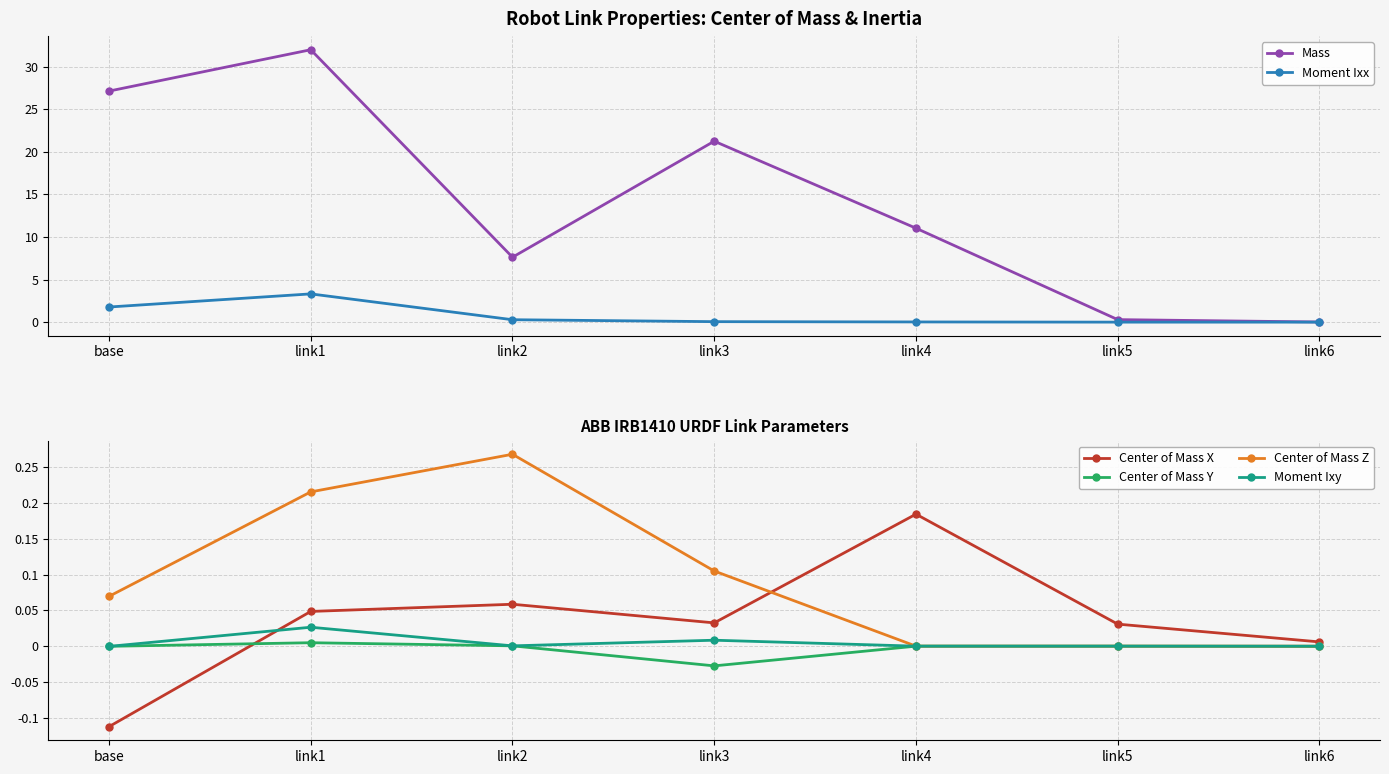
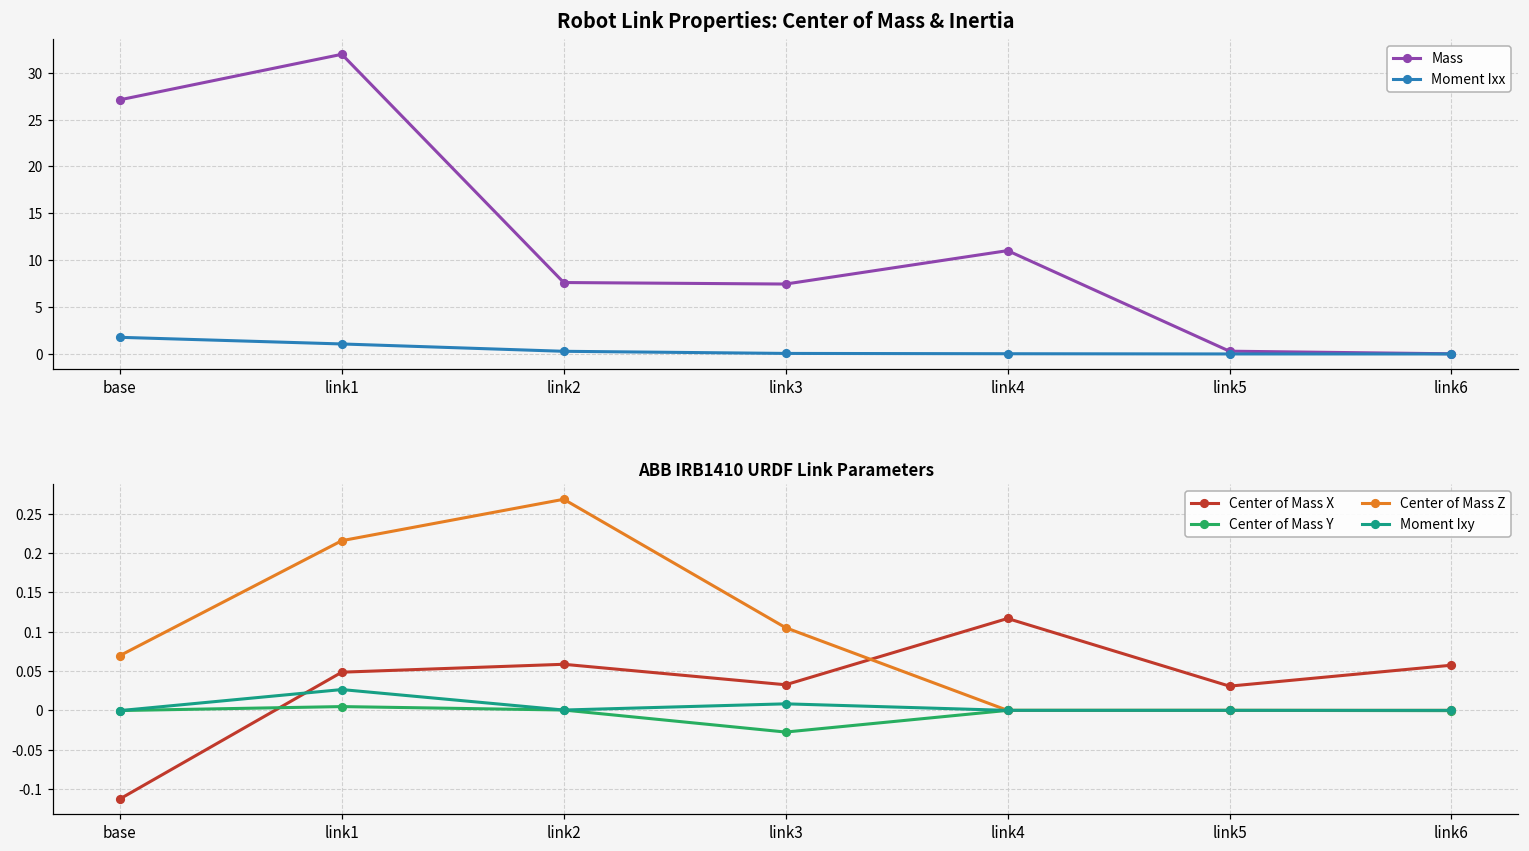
Robot Link Properties: Center of Mass & Inertia, Moment Ixx, link1: 3 -> 1
Robot Link Properties: Center of Mass & Inertia, Mass, link3: 21 -> 7
ABB IRB1410 URDF Link Parameters, Center of Mass X, link4: 0.18 -> 0.12
ABB IRB1410 URDF Link Parameters, Center of Mass X, link6: 0.01 -> 0.06
